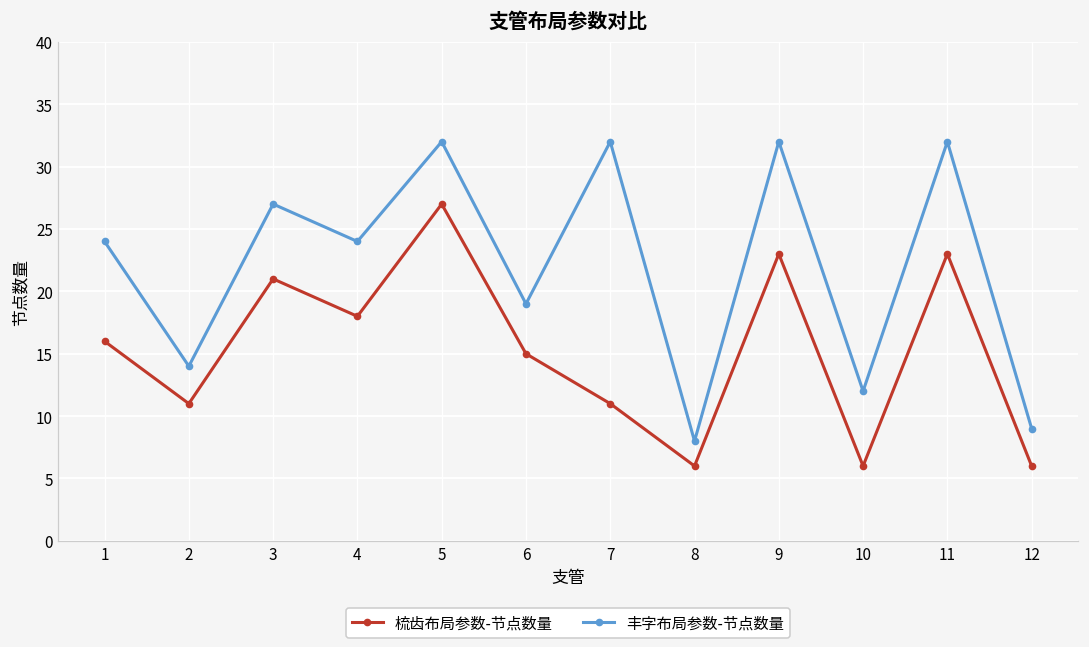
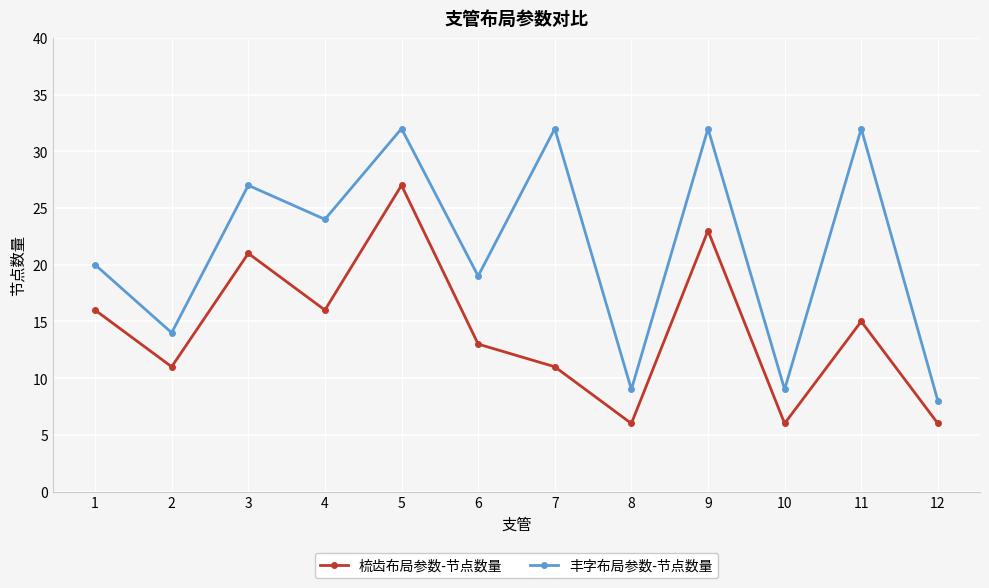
丰字布局参数-节点数量, 1: 24 -> 20
梳齿布局参数-节点数量, 4: 18 -> 16
梳齿布局参数-节点数量, 6: 15 -> 13
丰字布局参数-节点数量, 8: 8 -> 9
丰字布局参数-节点数量, 10: 12 -> 9
梳齿布局参数-节点数量, 11: 23 -> 15
丰字布局参数-节点数量, 12: 9 -> 8
